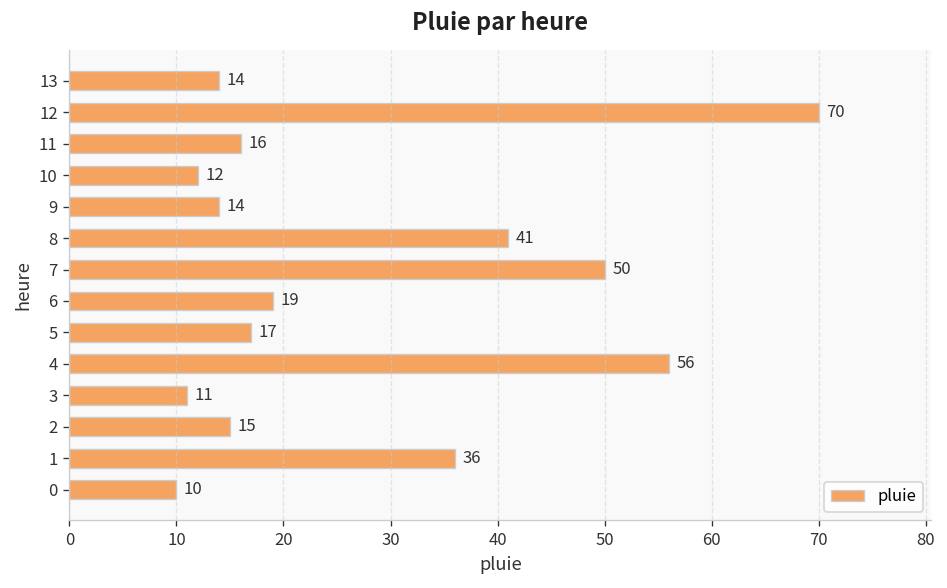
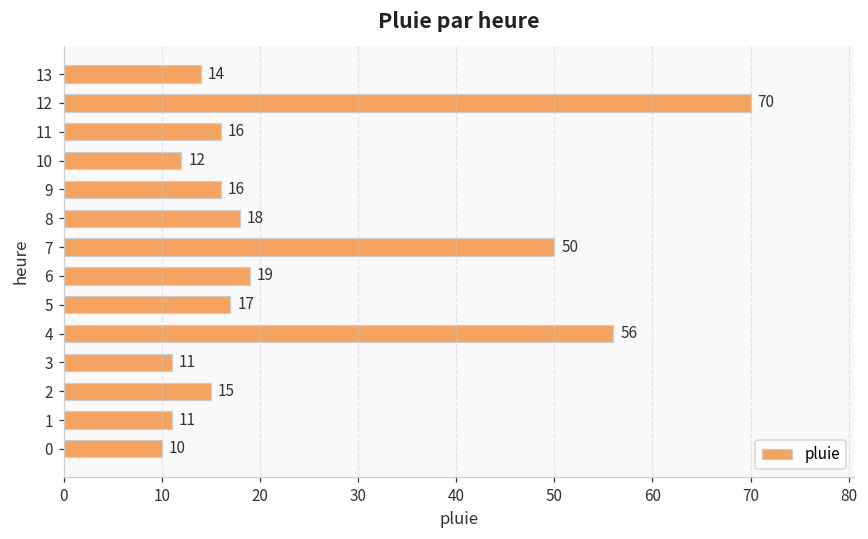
9: 14 -> 16
8: 41 -> 18
1: 36 -> 11
